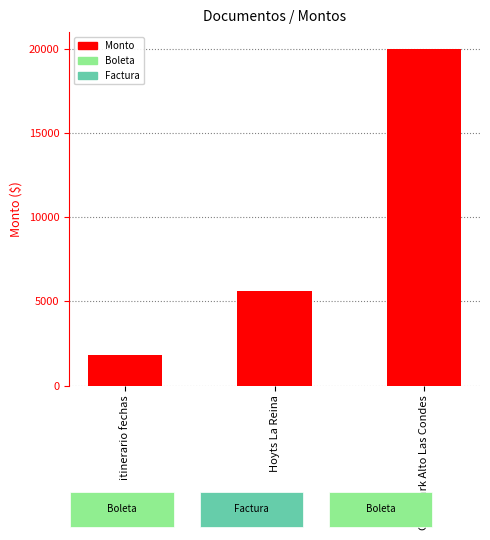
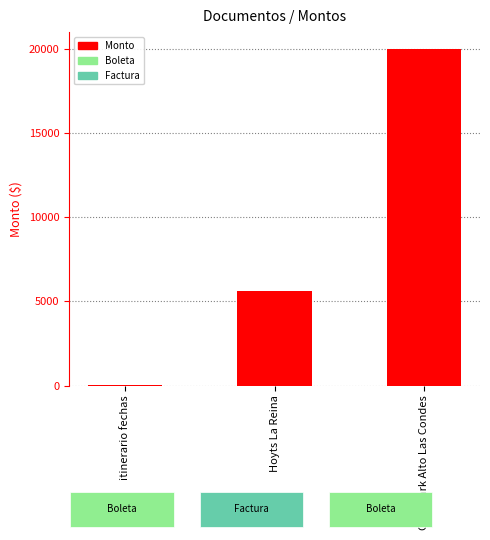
itinerario fechas: 1800 -> 0
